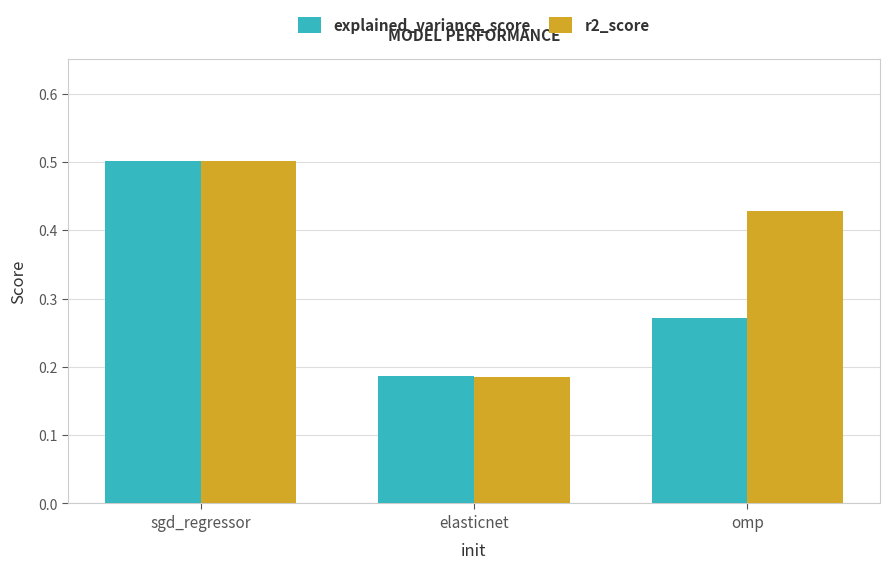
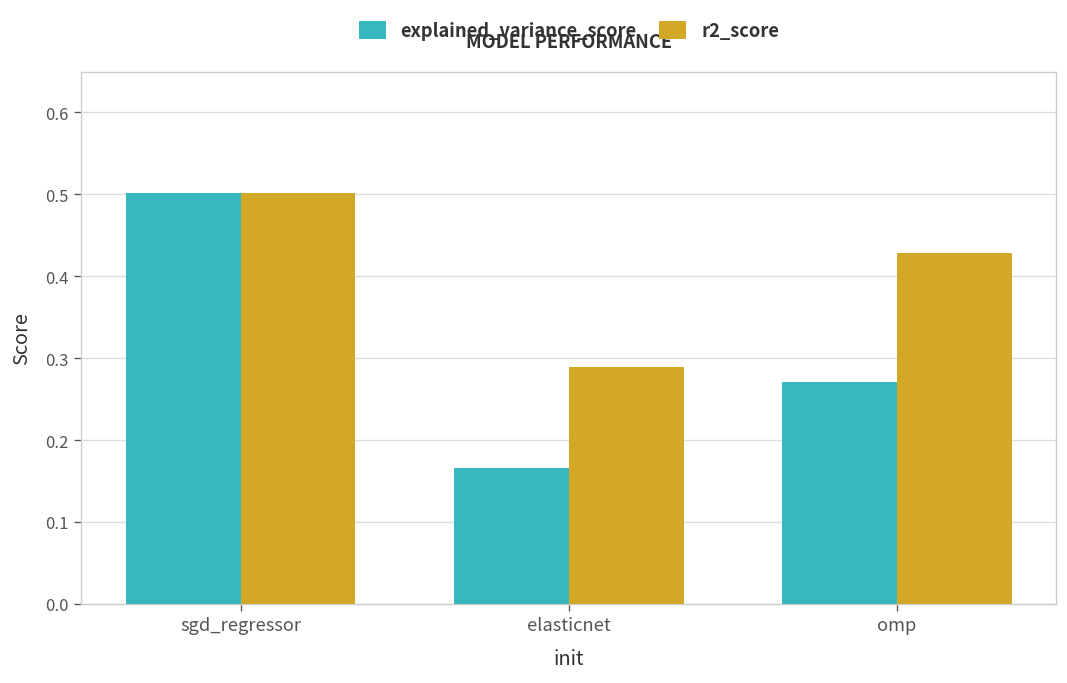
explained_variance_score, elasticnet: 0.19 -> 0.17
r2_score, elasticnet: 0.18 -> 0.29
